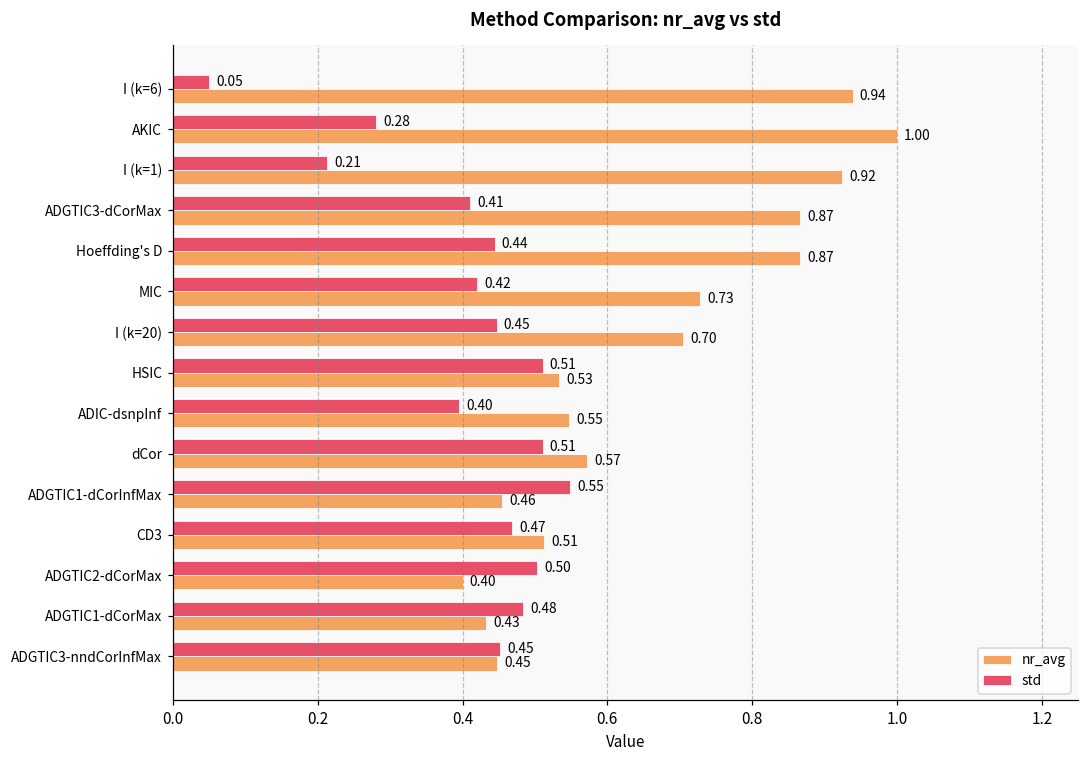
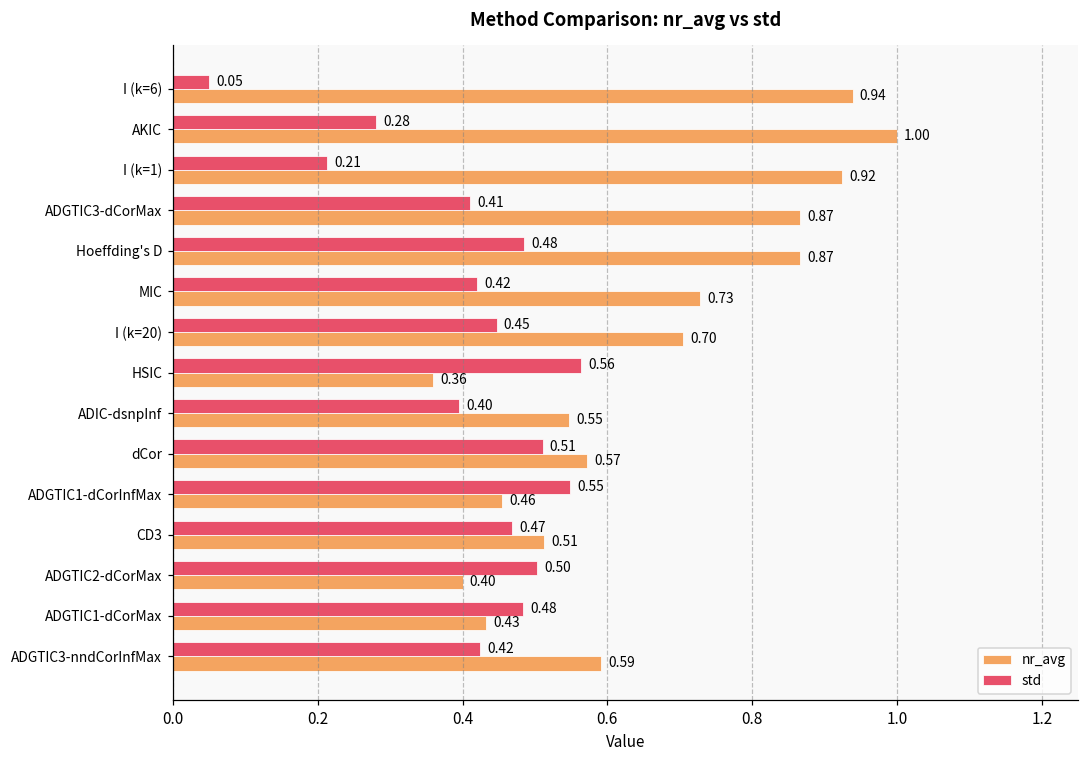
std, Hoeffding's D: 0.44 -> 0.48
std, HSIC: 0.51 -> 0.56
nr_avg, HSIC: 0.53 -> 0.36
std, ADGTIC3-nndCorInfMax: 0.45 -> 0.42
nr_avg, ADGTIC3-nndCorInfMax: 0.45 -> 0.59
